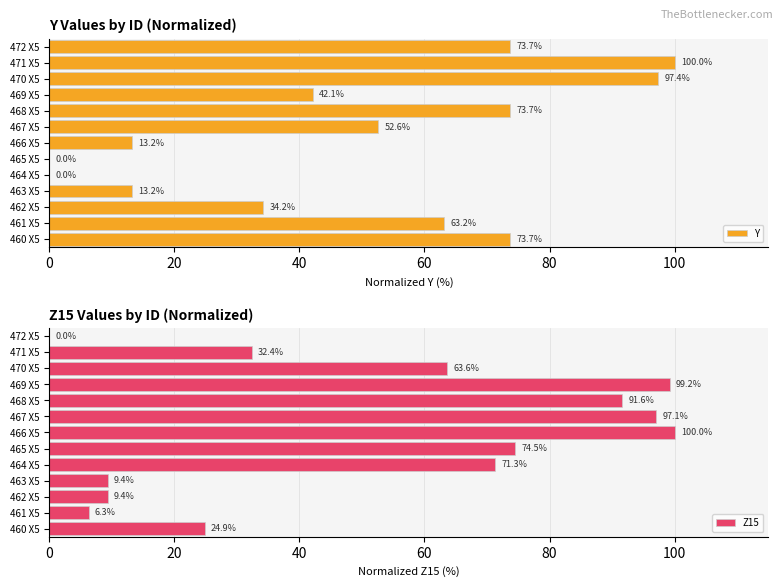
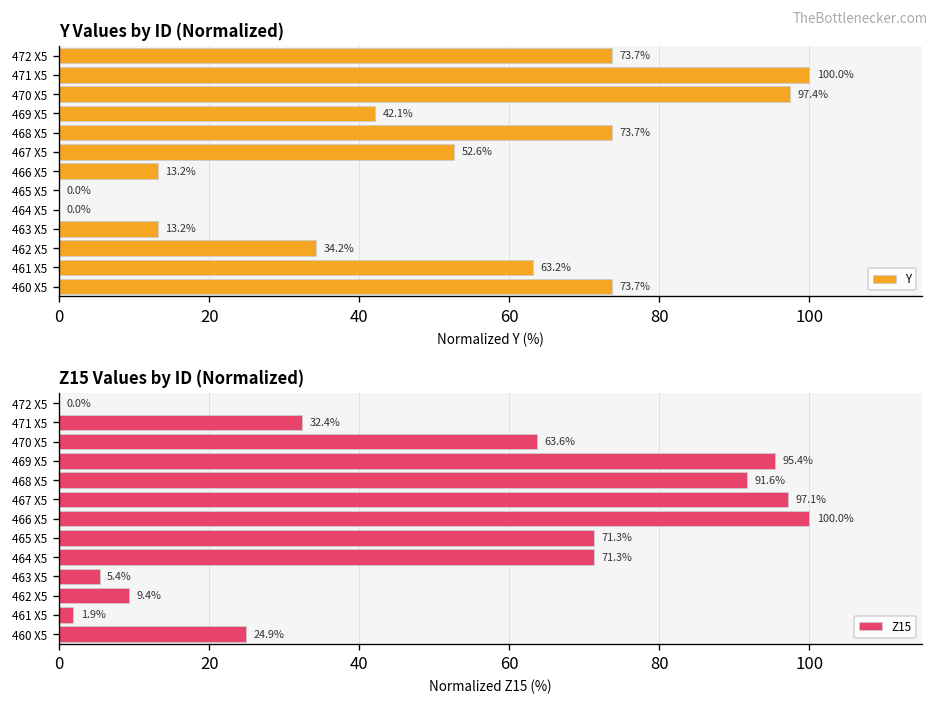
Z15 Values by ID (Normalized), 469 X5: 99.2% -> 95.4%
Z15 Values by ID (Normalized), 465 X5: 74.5% -> 71.3%
Z15 Values by ID (Normalized), 463 X5: 9.4% -> 5.4%
Z15 Values by ID (Normalized), 461 X5: 6.3% -> 1.9%
